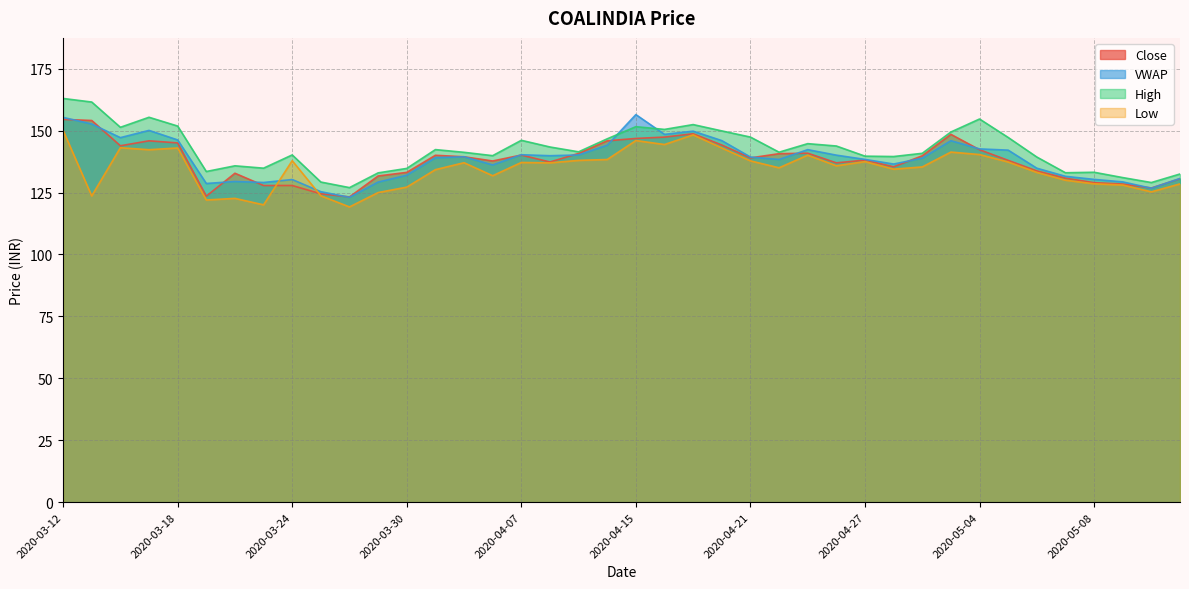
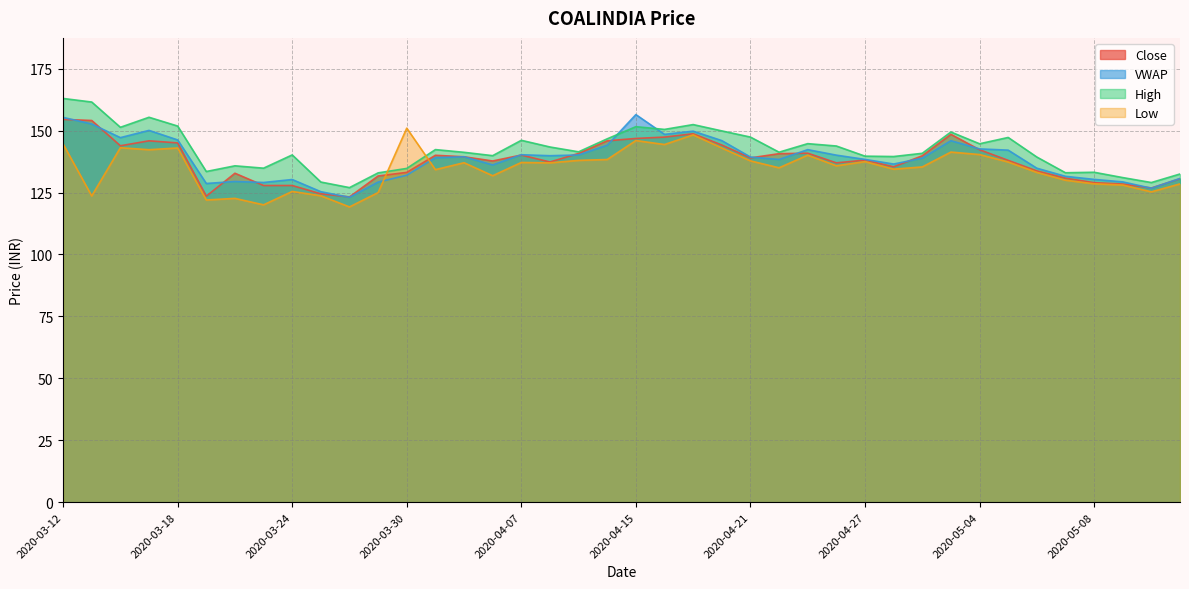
Low, 2020-03-12: 150 -> 145
Low, 2020-03-24: 138 -> 125
Low, 2020-03-30: 127 -> 151
High, 2020-05-04: 155 -> 145
